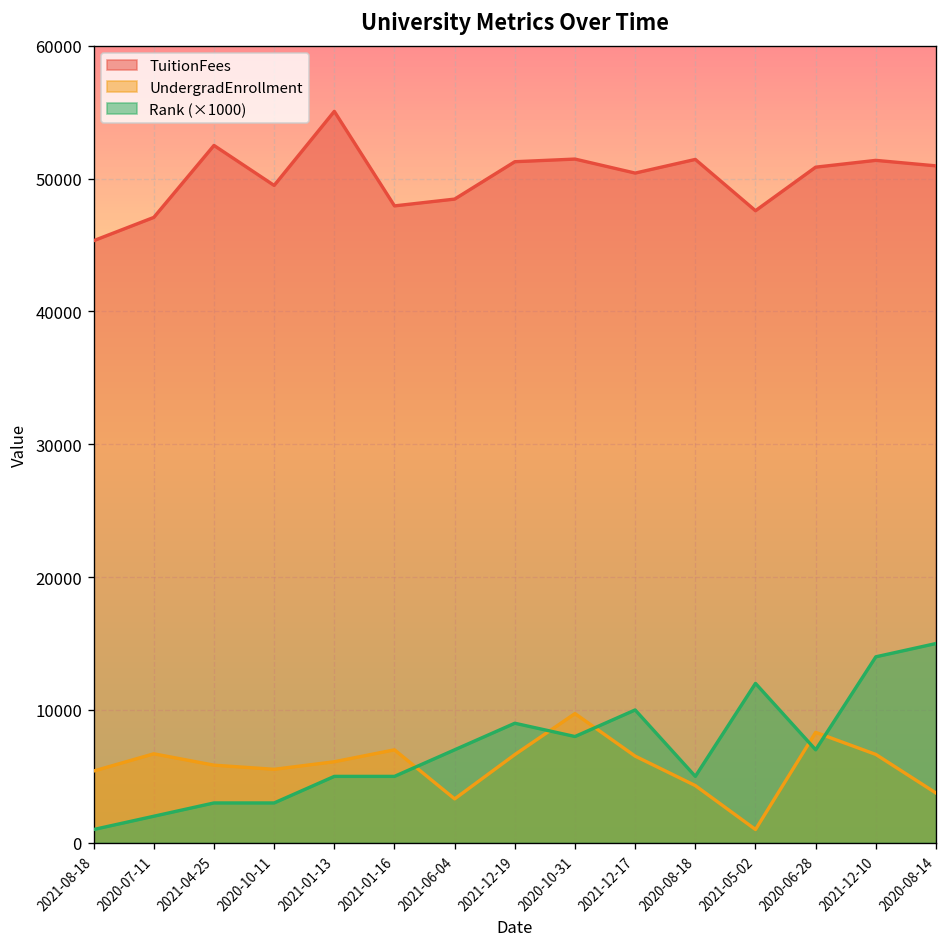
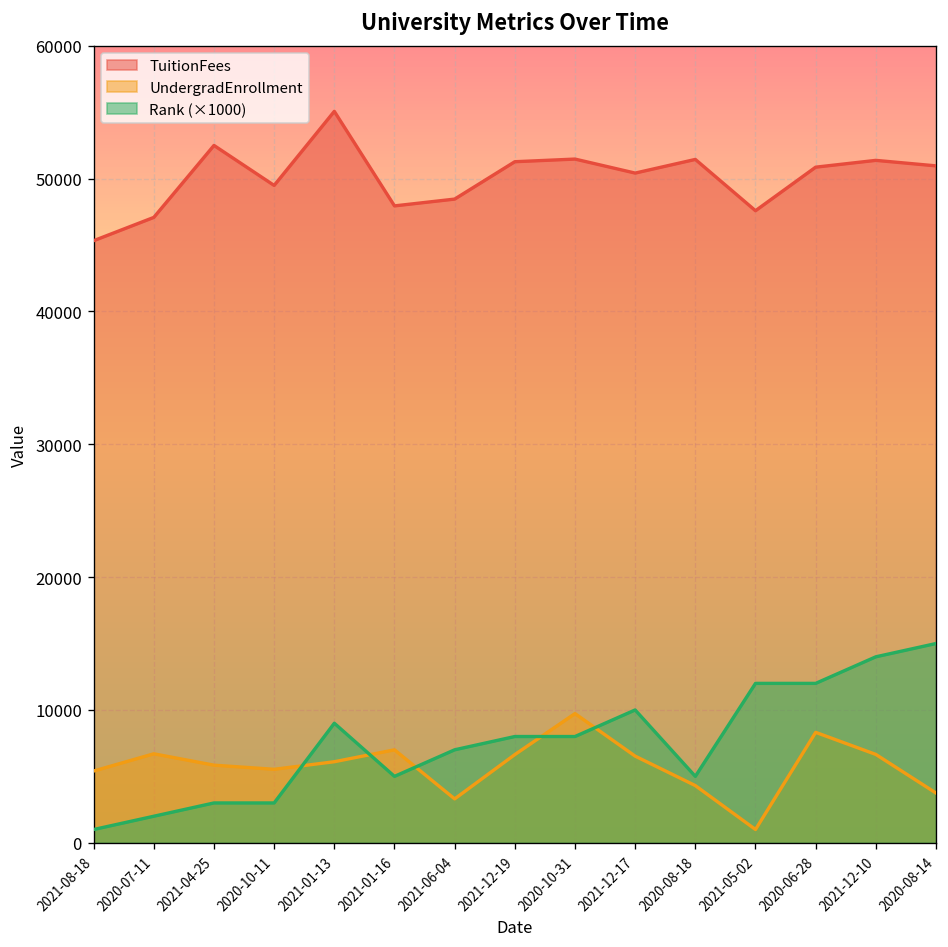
Rank (×1000), 2021-01-13: 5000 -> 9000
Rank (×1000), 2021-12-19: 9000 -> 8000
Rank (×1000), 2020-06-28: 7000 -> 12000
